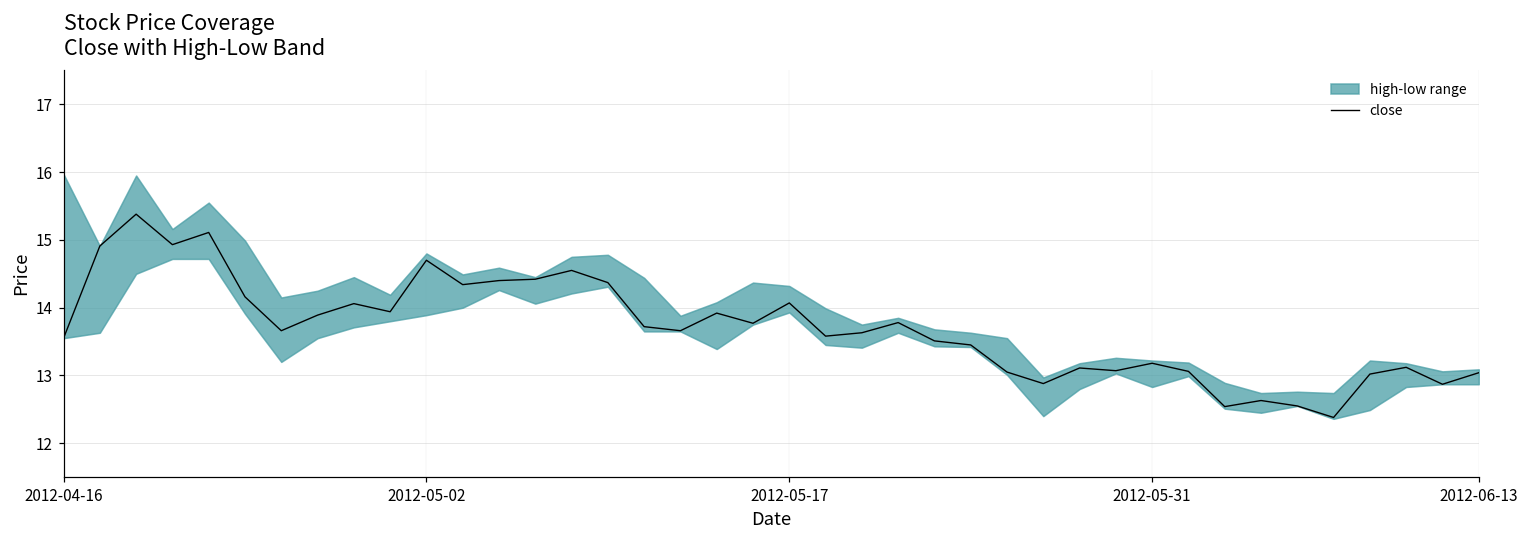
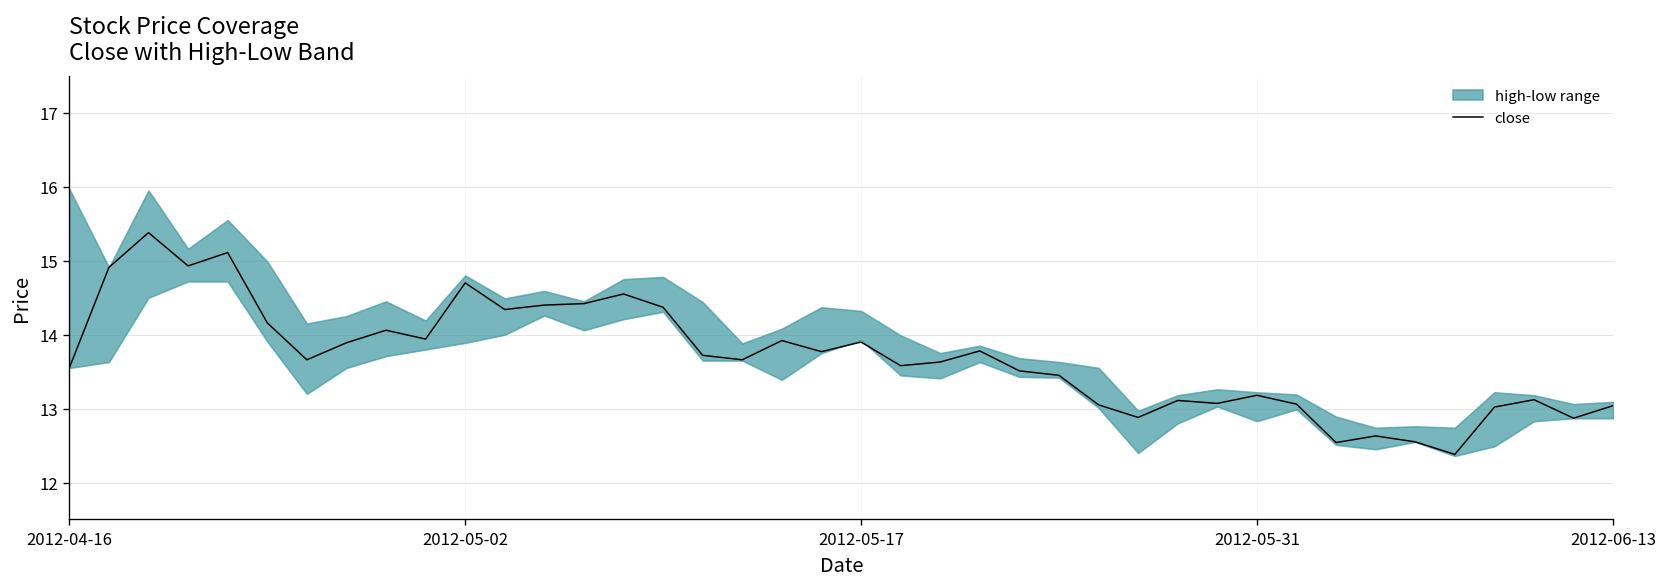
close, 2012-05-17: 14.1 -> 13.9
